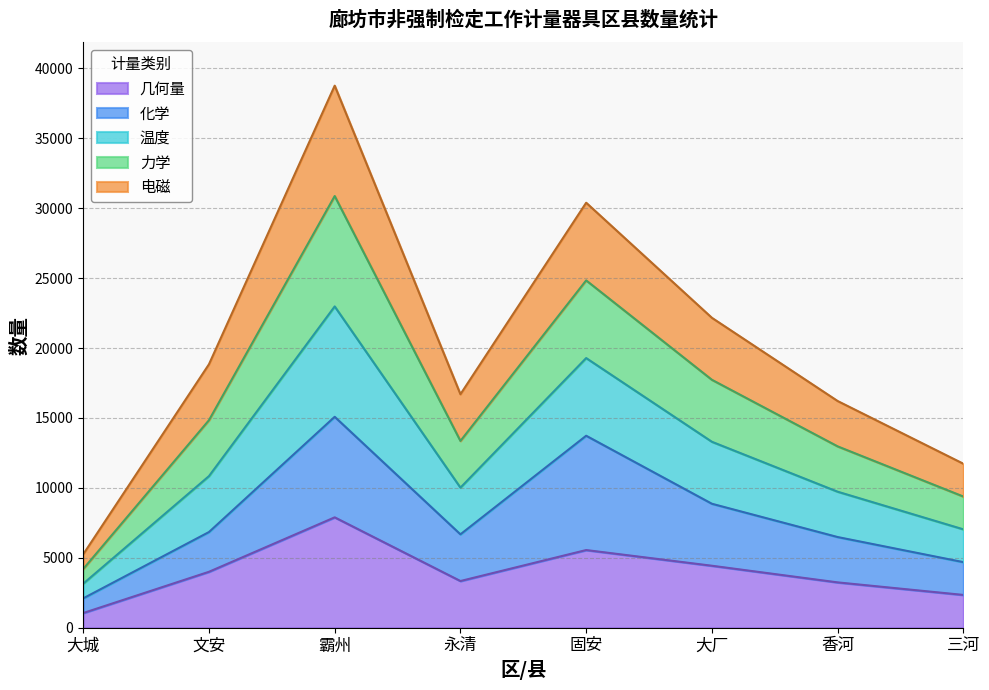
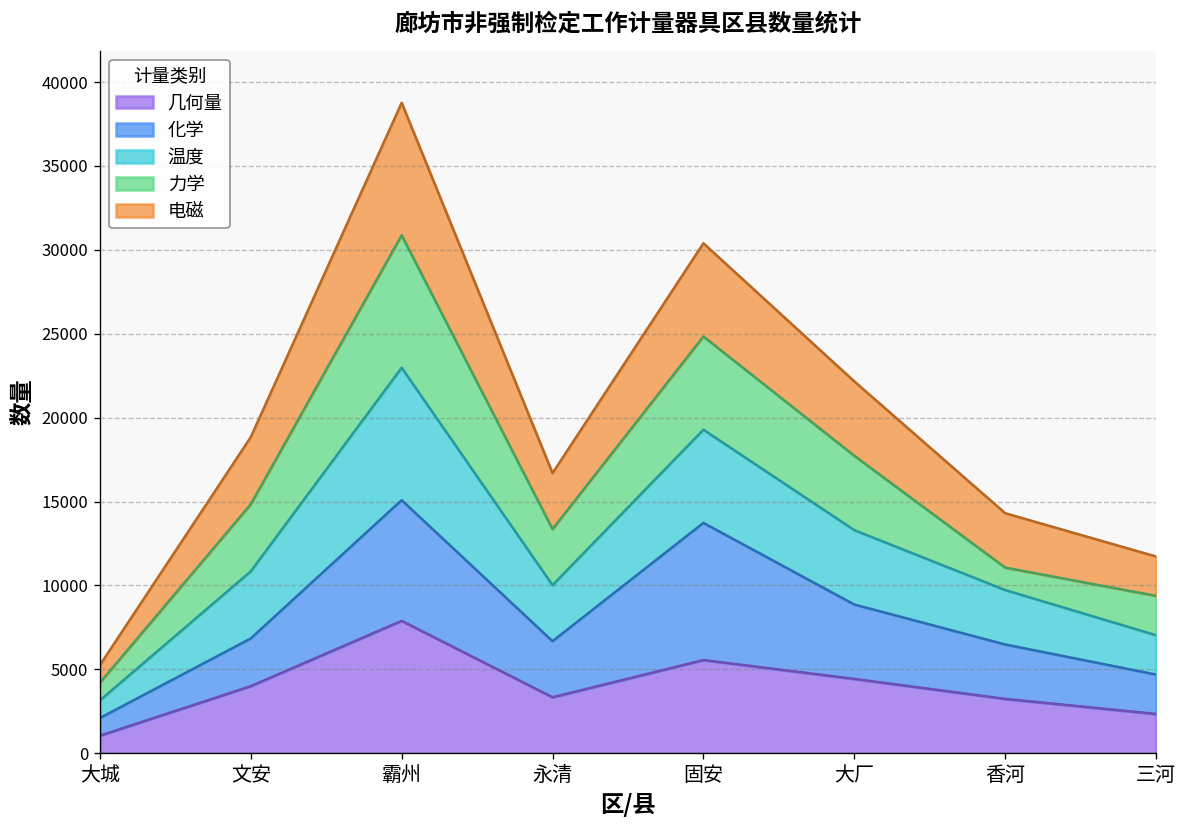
力学, 香河: 3200 -> 1300
